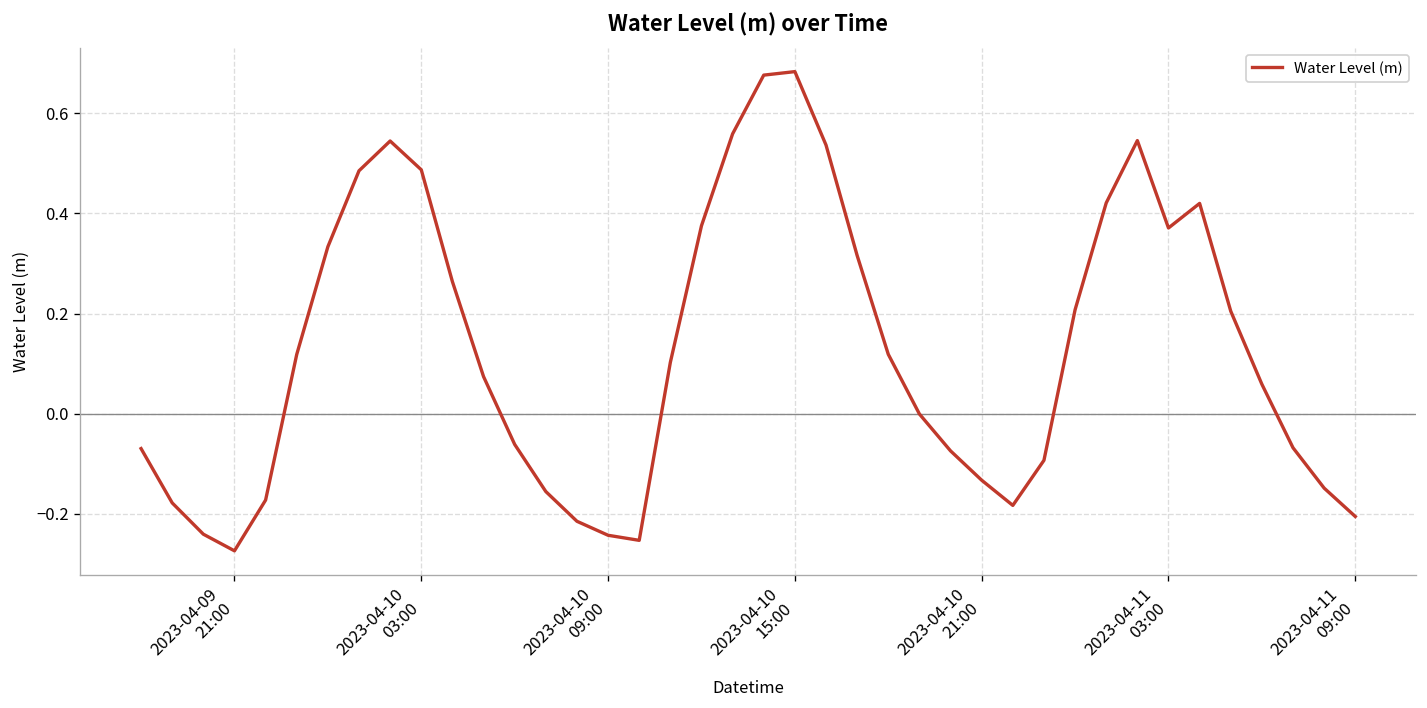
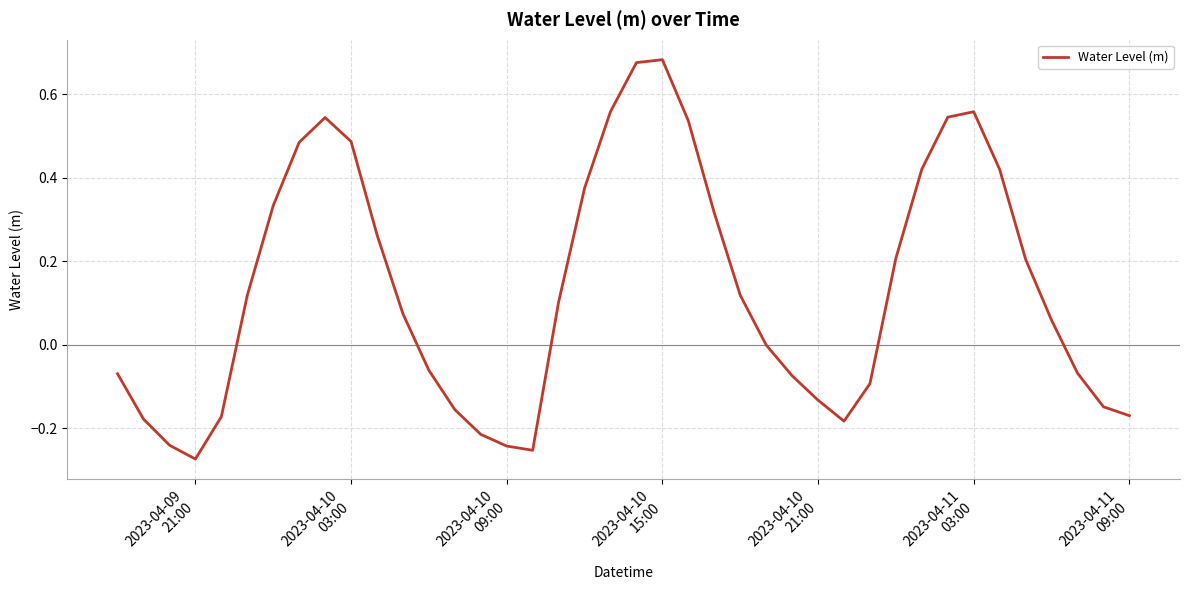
2023-04-11 03:00: 0.37 -> 0.56
2023-04-11 09:00: -0.21 -> -0.17
